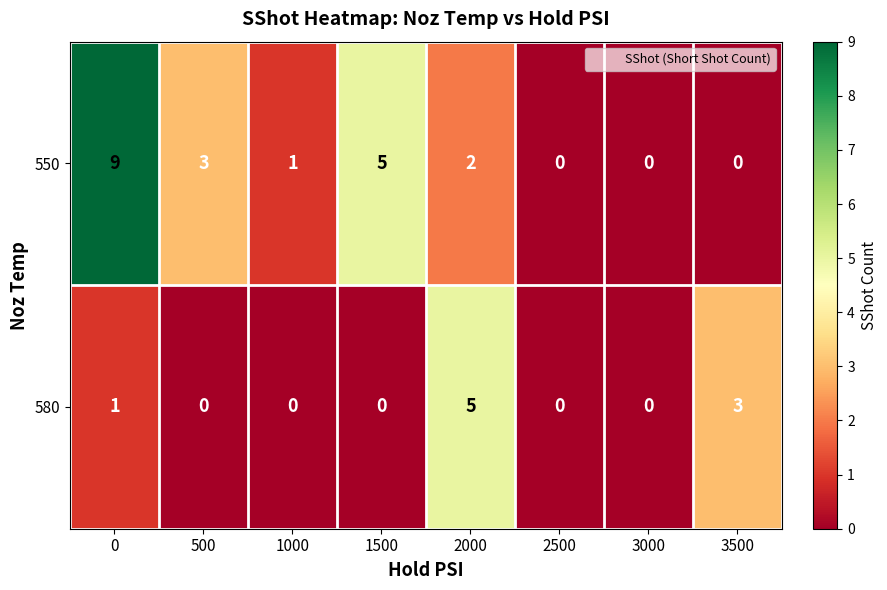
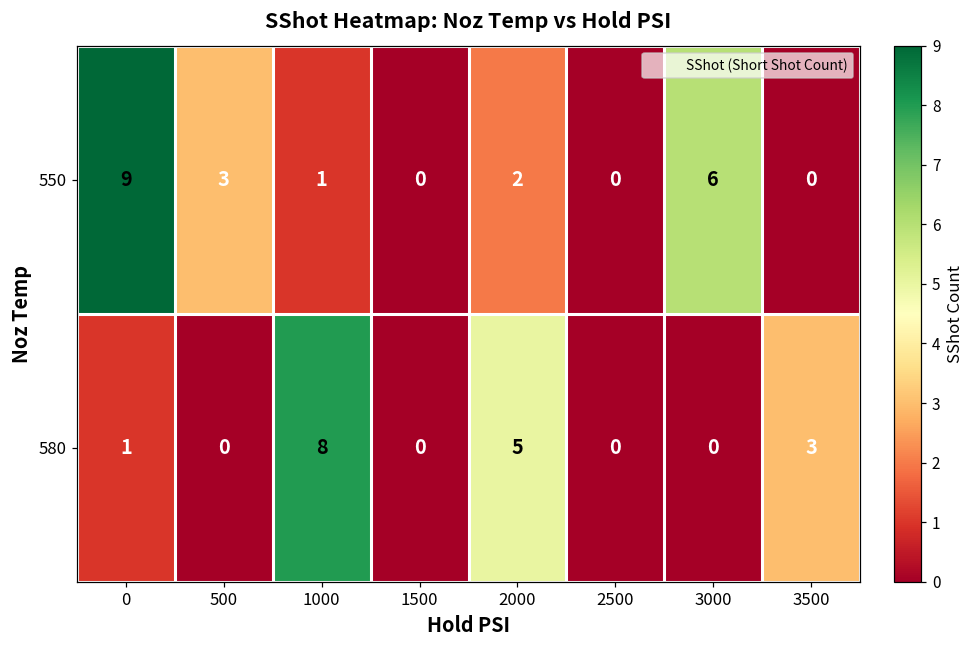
550, 1500: 5 -> 0
550, 3000: 0 -> 6
580, 1000: 0 -> 8
